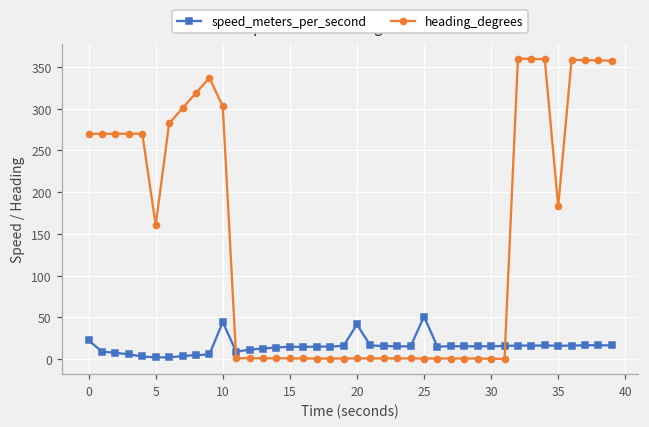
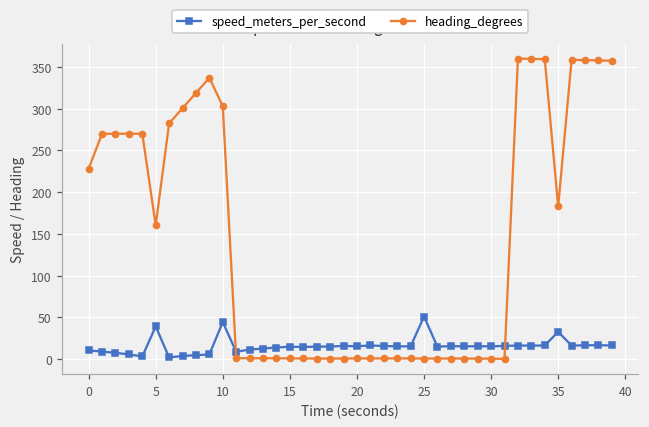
speed_meters_per_second, 0: 20 -> 10
heading_degrees, 0: 270 -> 230
speed_meters_per_second, 5: 0 -> 40
speed_meters_per_second, 20: 40 -> 20
speed_meters_per_second, 35: 20 -> 30
